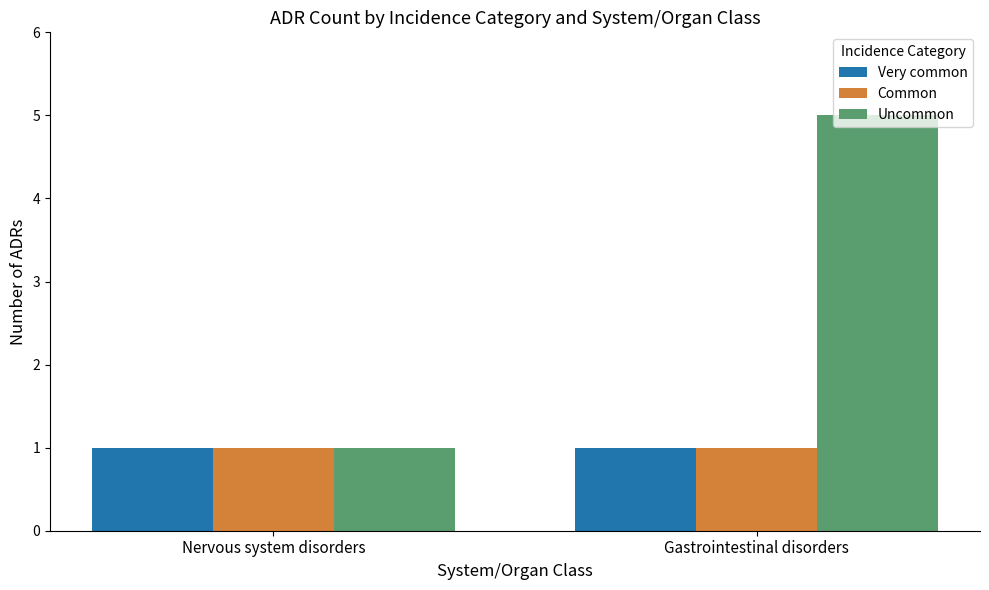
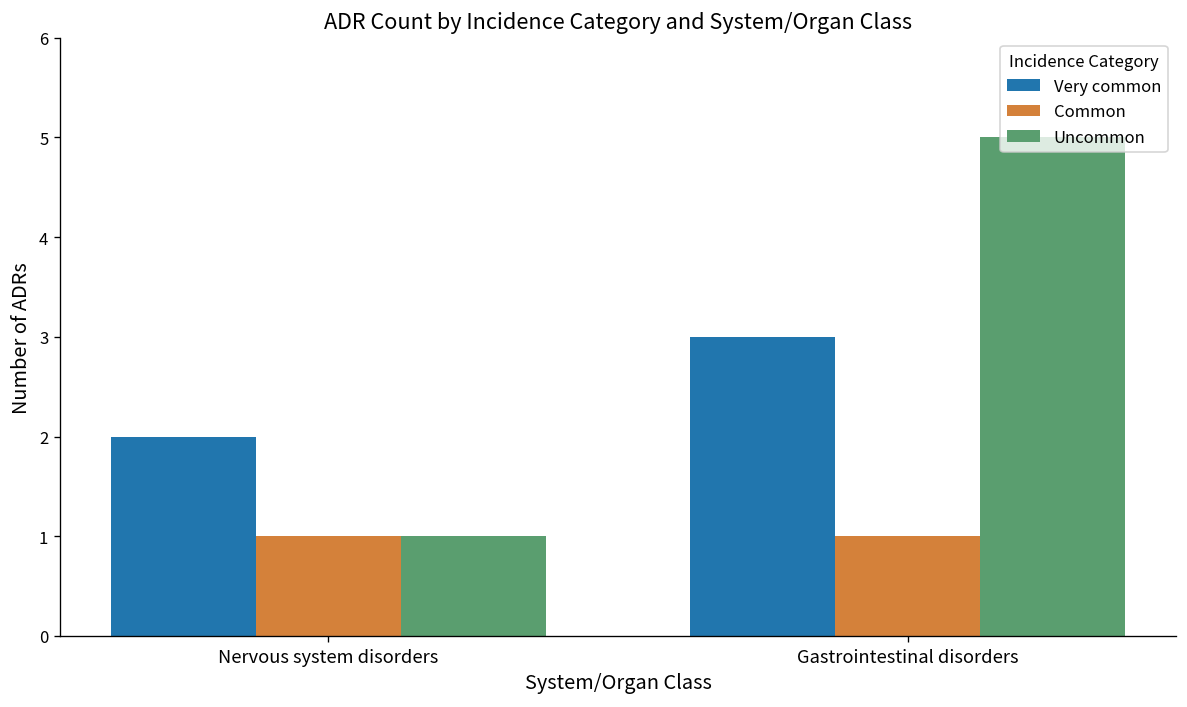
Very common, Nervous system disorders: 1 -> 2
Very common, Gastrointestinal disorders: 1 -> 3
